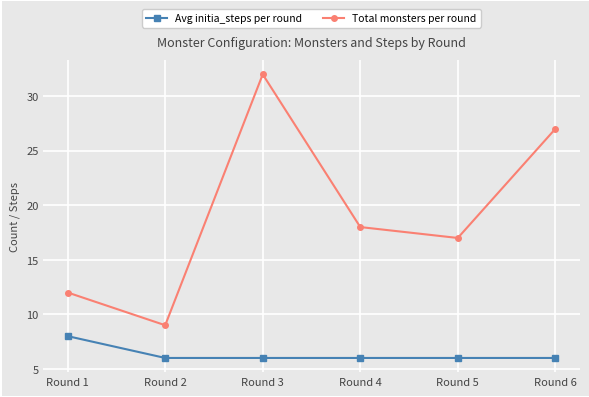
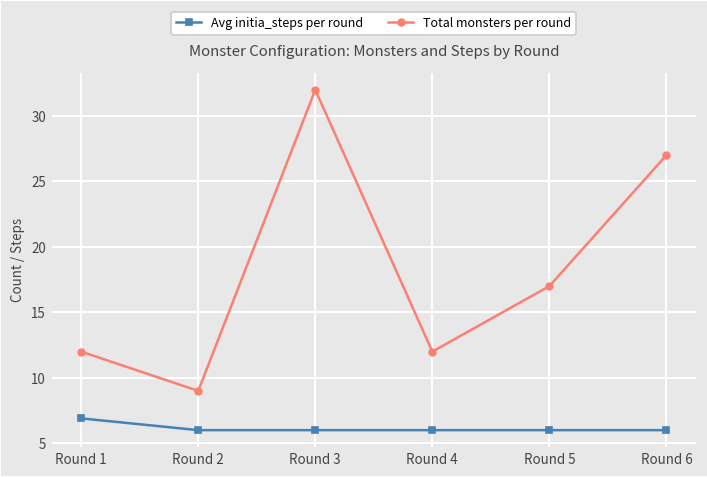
Avg initia_steps per round, Round 1: 8.0 -> 6.9
Total monsters per round, Round 4: 18 -> 12
